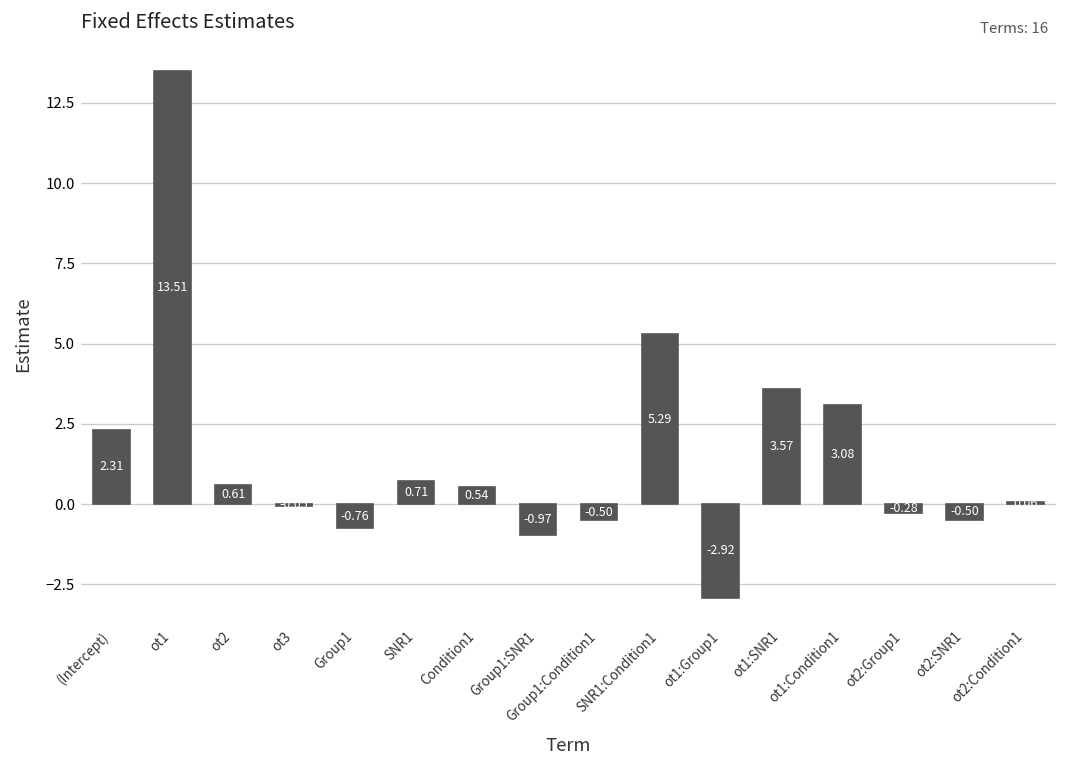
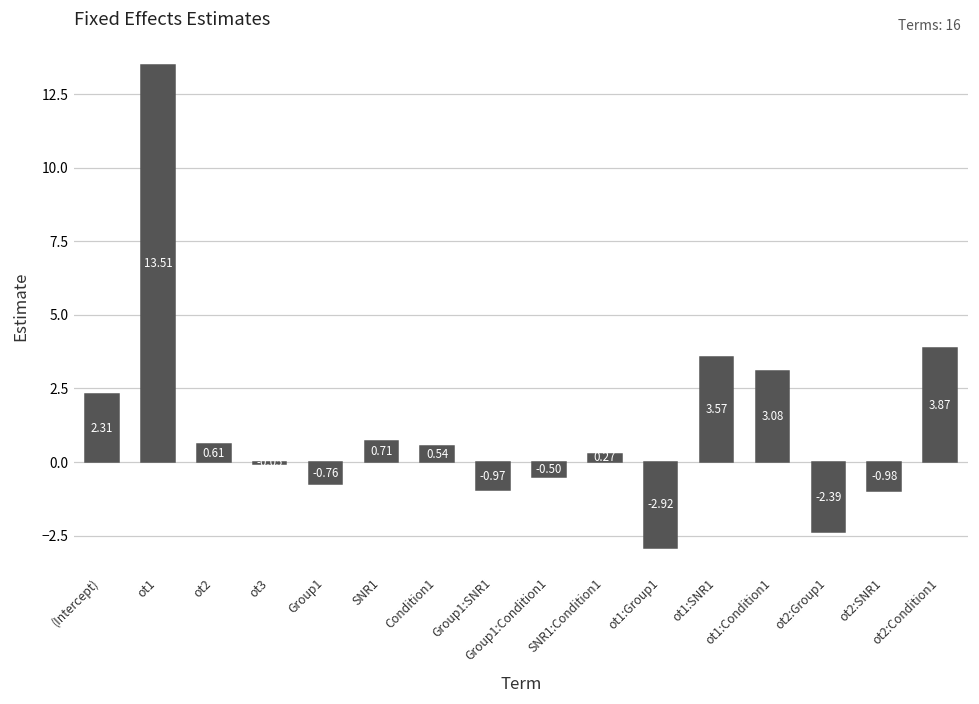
SNR1:Condition1: 5.29 -> 0.27
ot2:Group1: -0.28 -> -2.39
ot2:SNR1: -0.50 -> -0.98
ot2:Condition1: 0.1 -> 3.9
